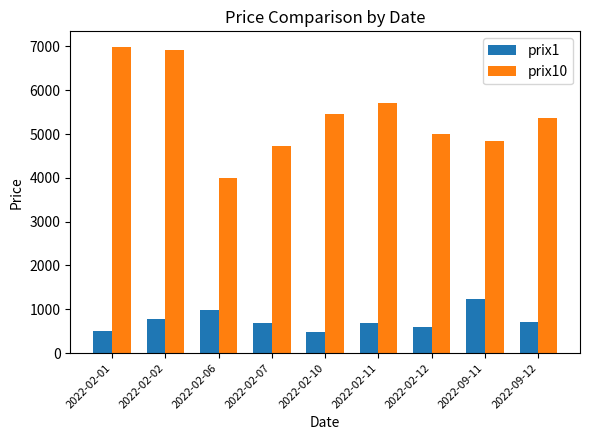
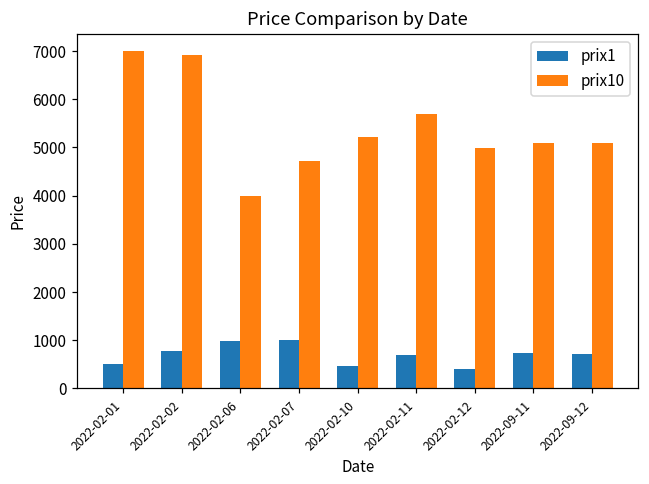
prix1, 2022-02-07: 700 -> 1000
prix10, 2022-02-10: 5500 -> 5200
prix1, 2022-02-12: 600 -> 400
prix1, 2022-09-11: 1200 -> 700
prix10, 2022-09-11: 4800 -> 5100
prix10, 2022-09-12: 5400 -> 5100
